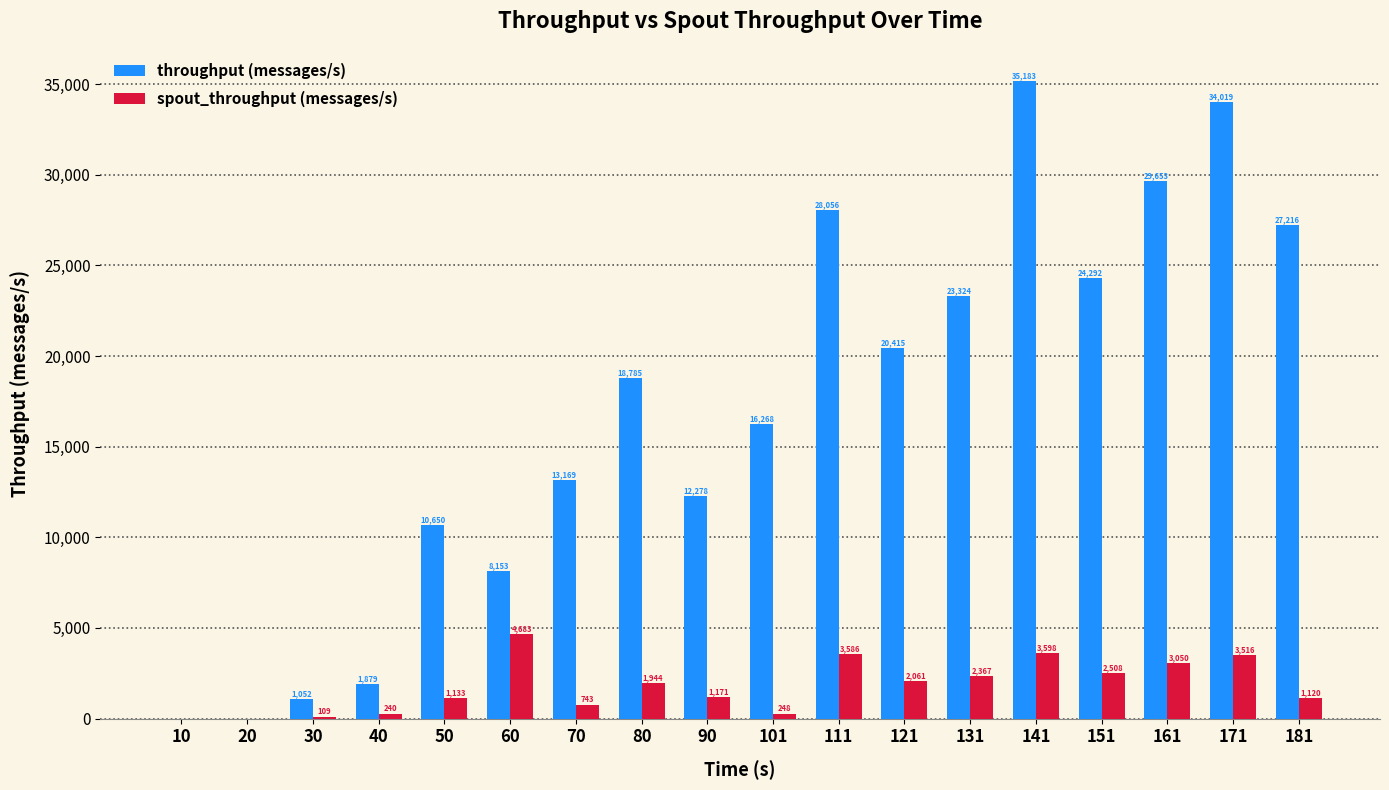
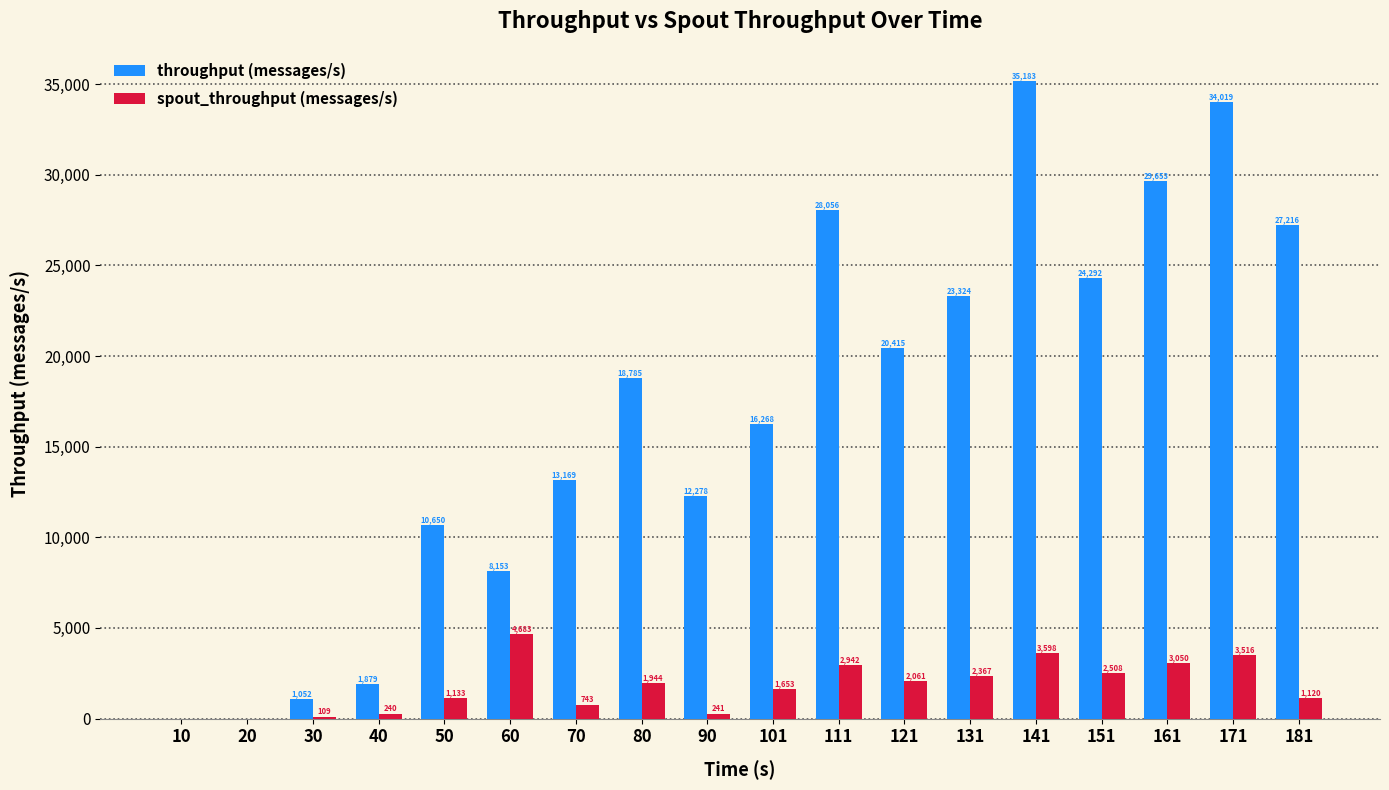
spout_throughput (messages/s), 90: 1,171 -> 241
spout_throughput (messages/s), 101: 248 -> 1,653
spout_throughput (messages/s), 111: 3,586 -> 2,942
